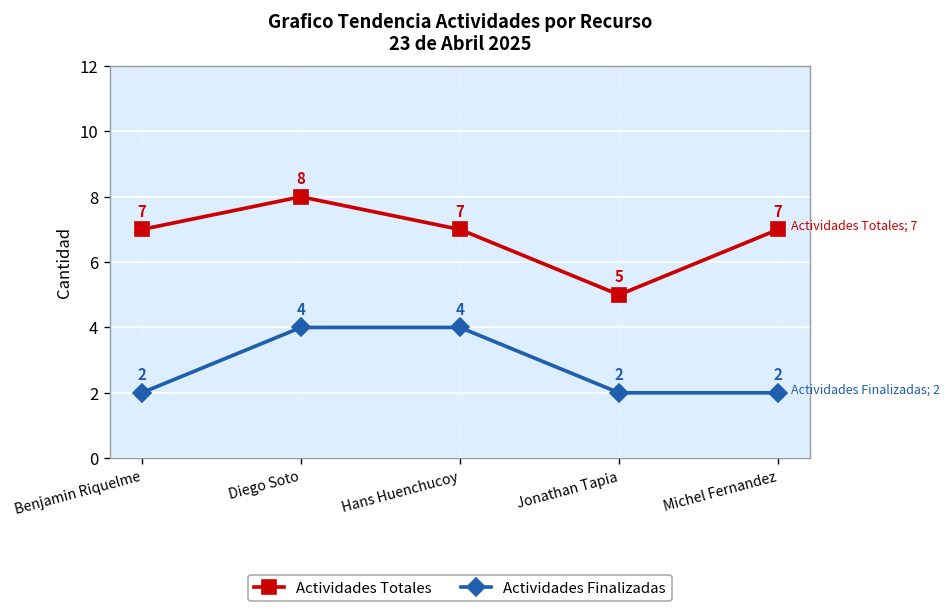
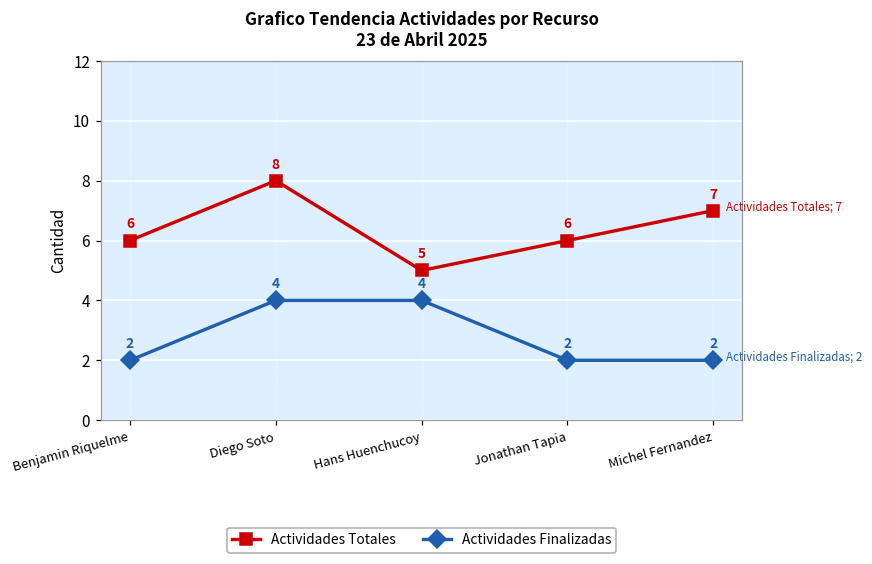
Actividades Totales, Benjamin Riquelme: 7 -> 6
Actividades Totales, Hans Huenchucoy: 7 -> 5
Actividades Totales, Jonathan Tapia: 5 -> 6
